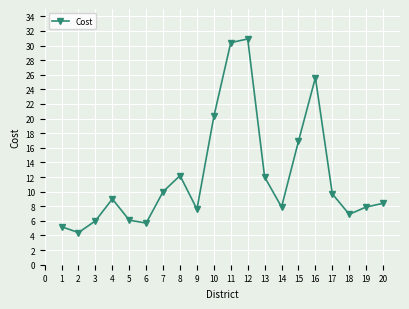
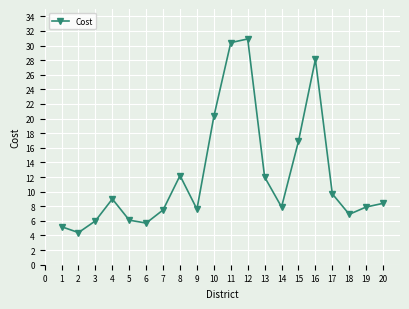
7: 10 -> 8
16: 26 -> 28
